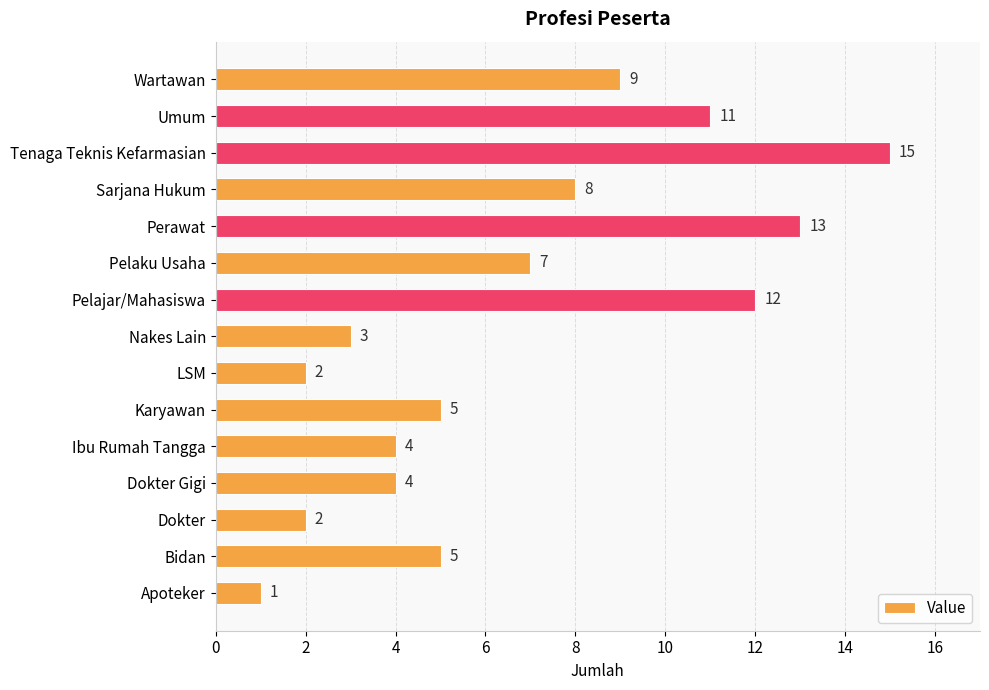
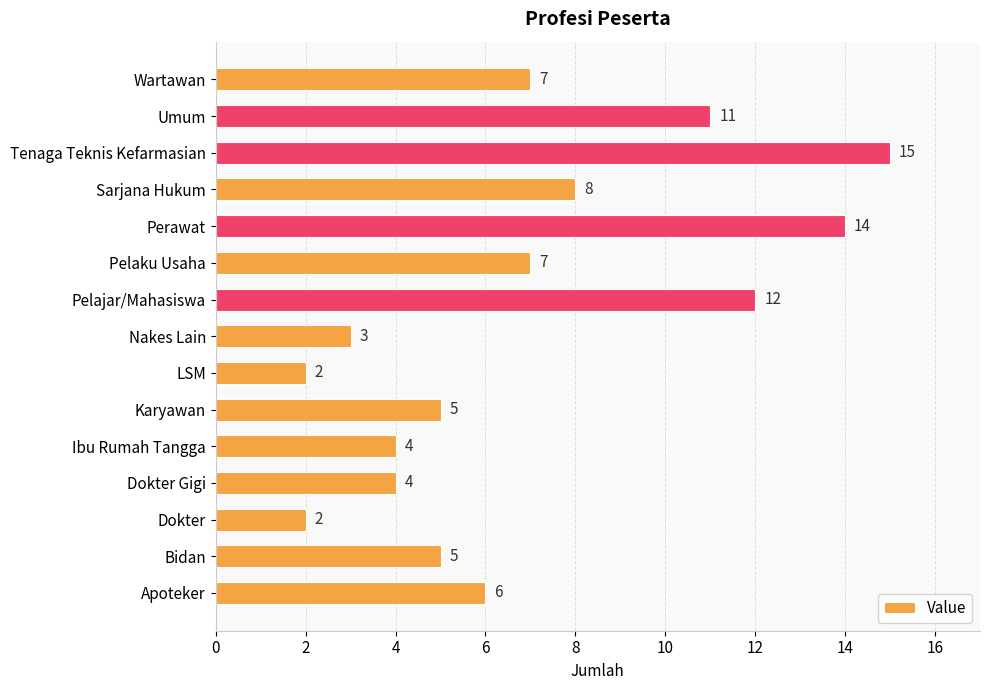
Wartawan: 9 -> 7
Perawat: 13 -> 14
Apoteker: 1 -> 6
